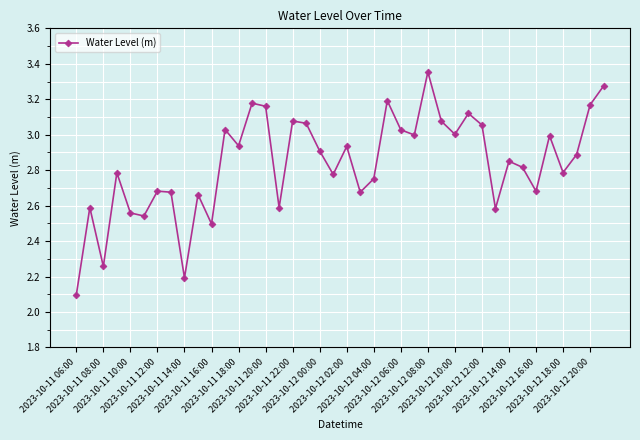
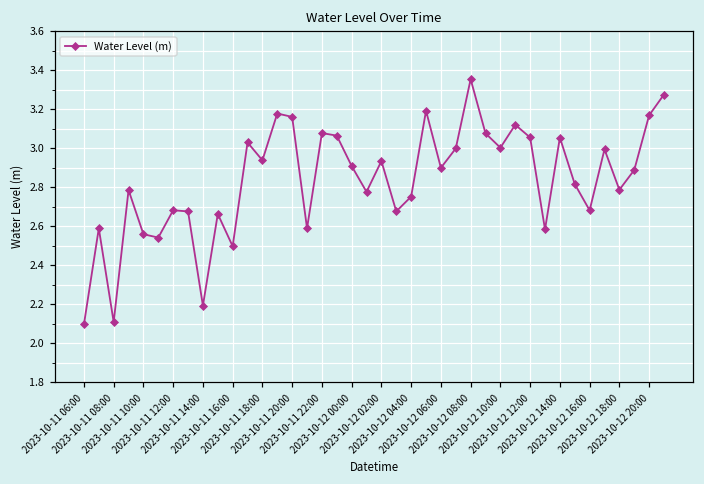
2023-10-11 08:00: 2.26 -> 2.11
2023-10-12 06:00: 3.03 -> 2.90
2023-10-12 14:00: 2.85 -> 3.05
